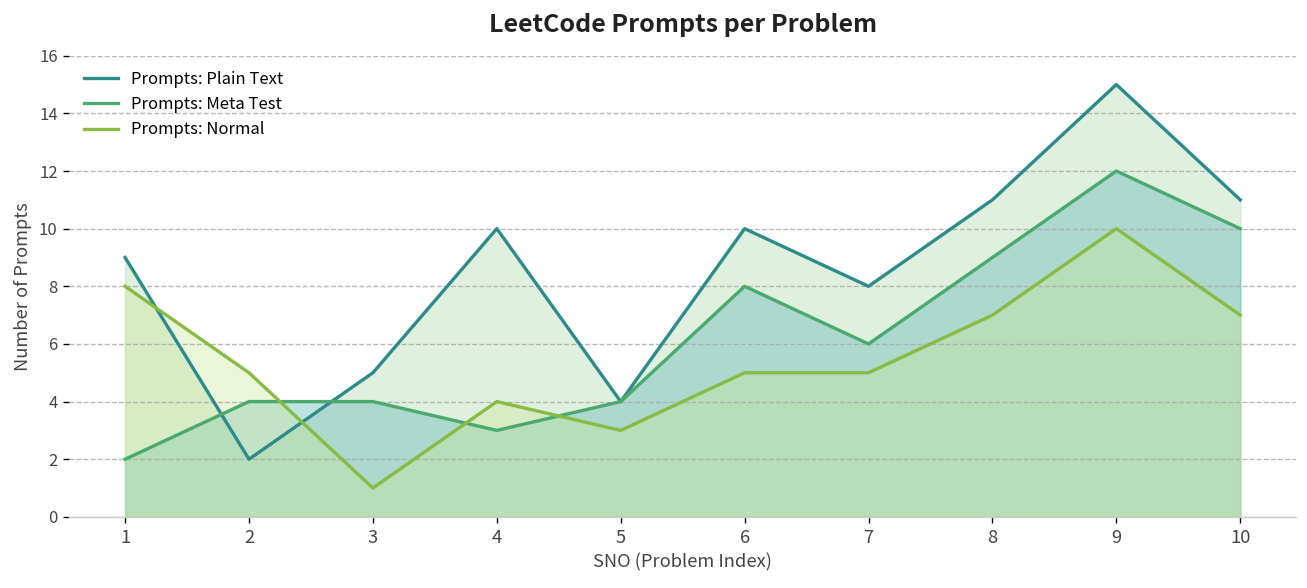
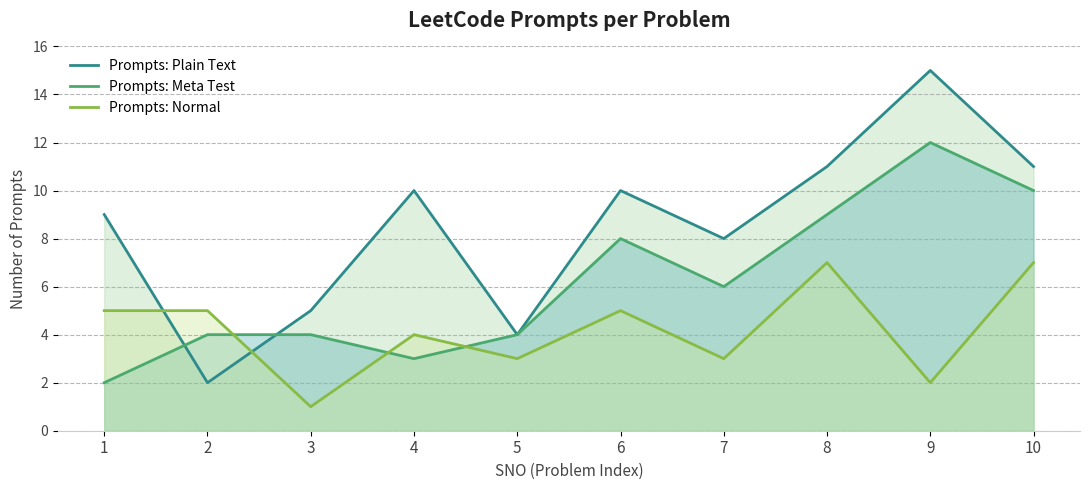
Prompts: Normal, 1: 8 -> 5
Prompts: Normal, 7: 5 -> 3
Prompts: Normal, 9: 10 -> 2
